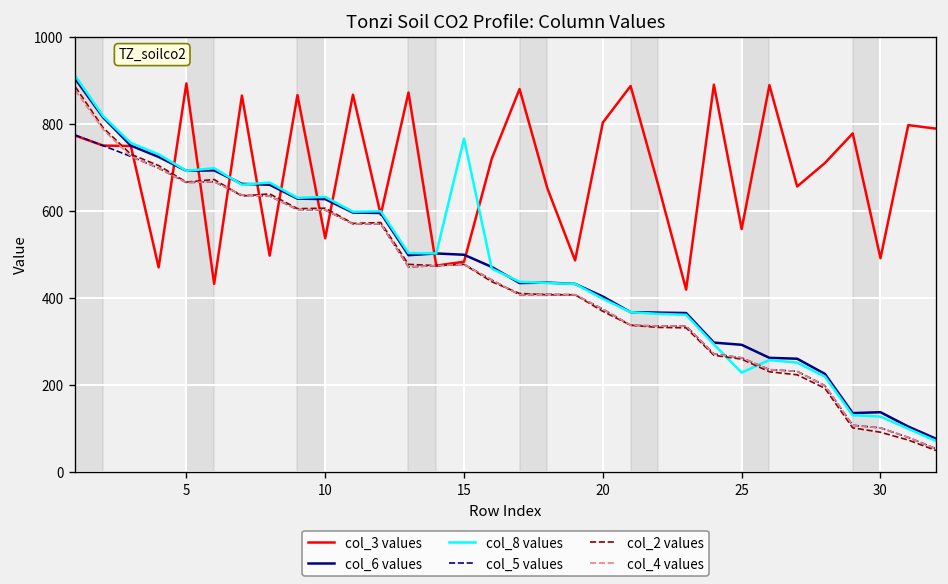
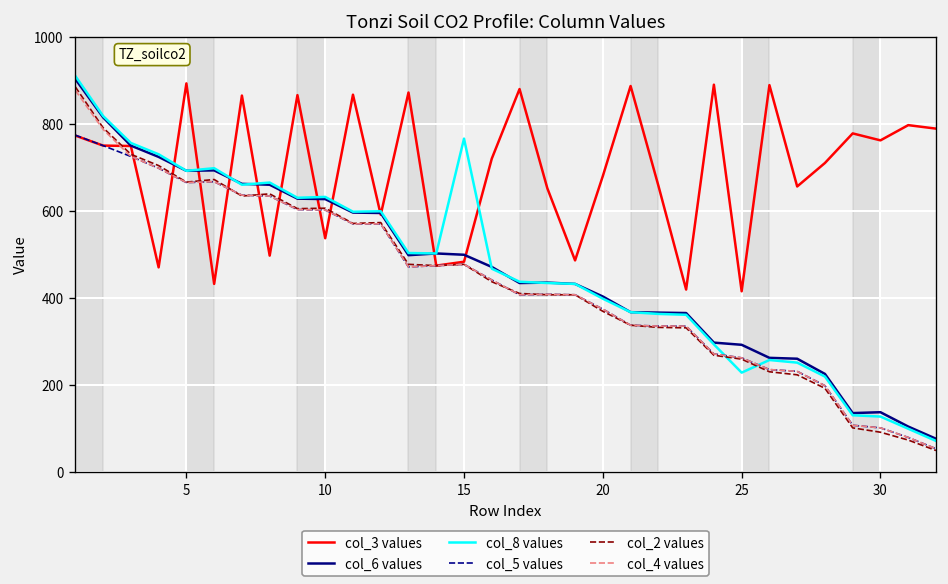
col_3 values, 20: 800 -> 680
col_3 values, 25: 560 -> 420
col_3 values, 30: 490 -> 760
